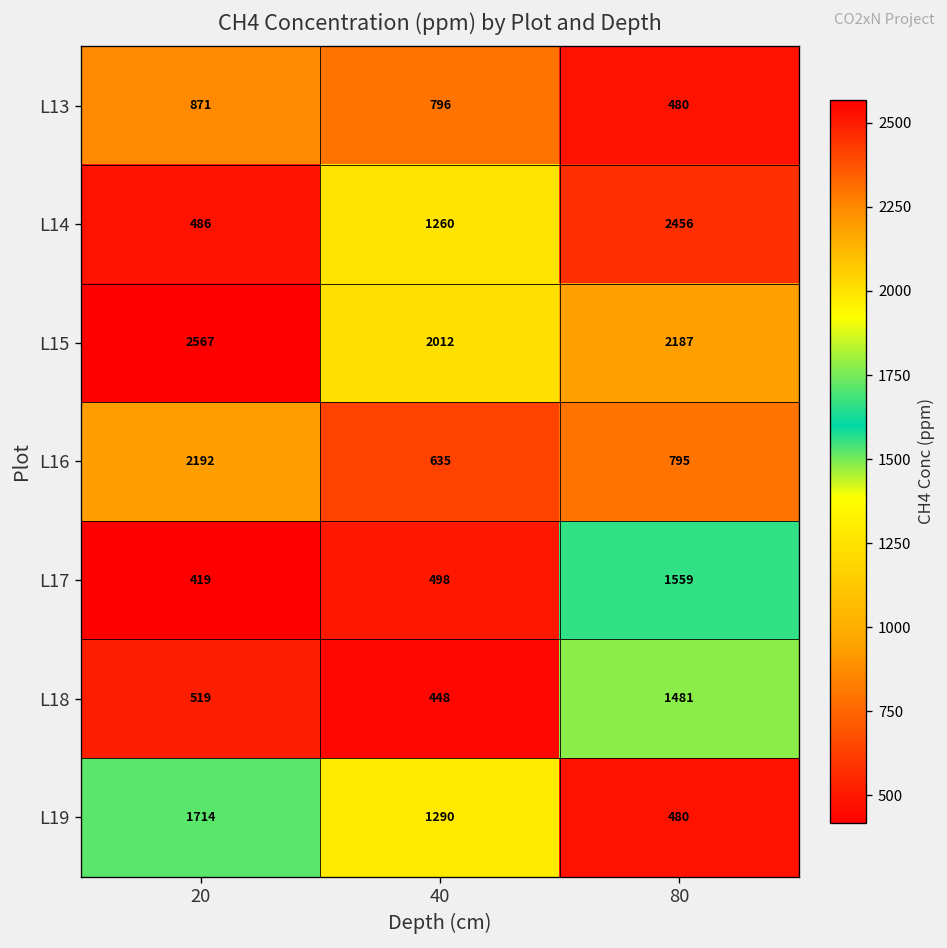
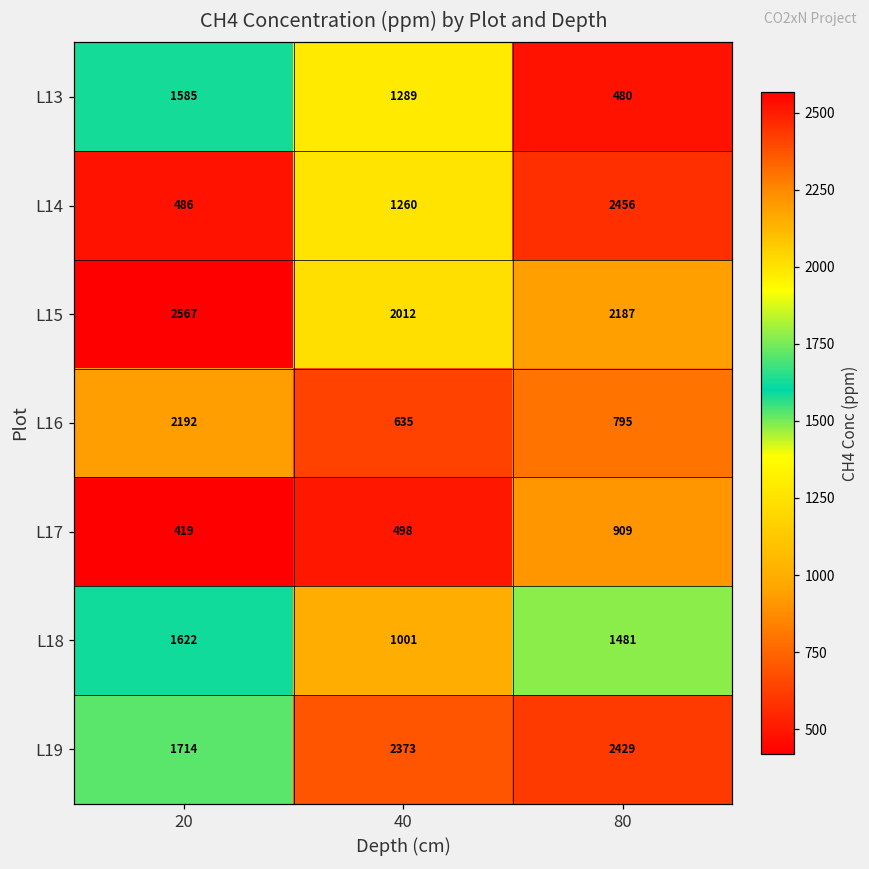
L13, 20: 871 -> 1585
L13, 40: 796 -> 1289
L17, 80: 1559 -> 909
L18, 20: 519 -> 1622
L18, 40: 448 -> 1001
L19, 40: 1290 -> 2373
L19, 80: 480 -> 2429
